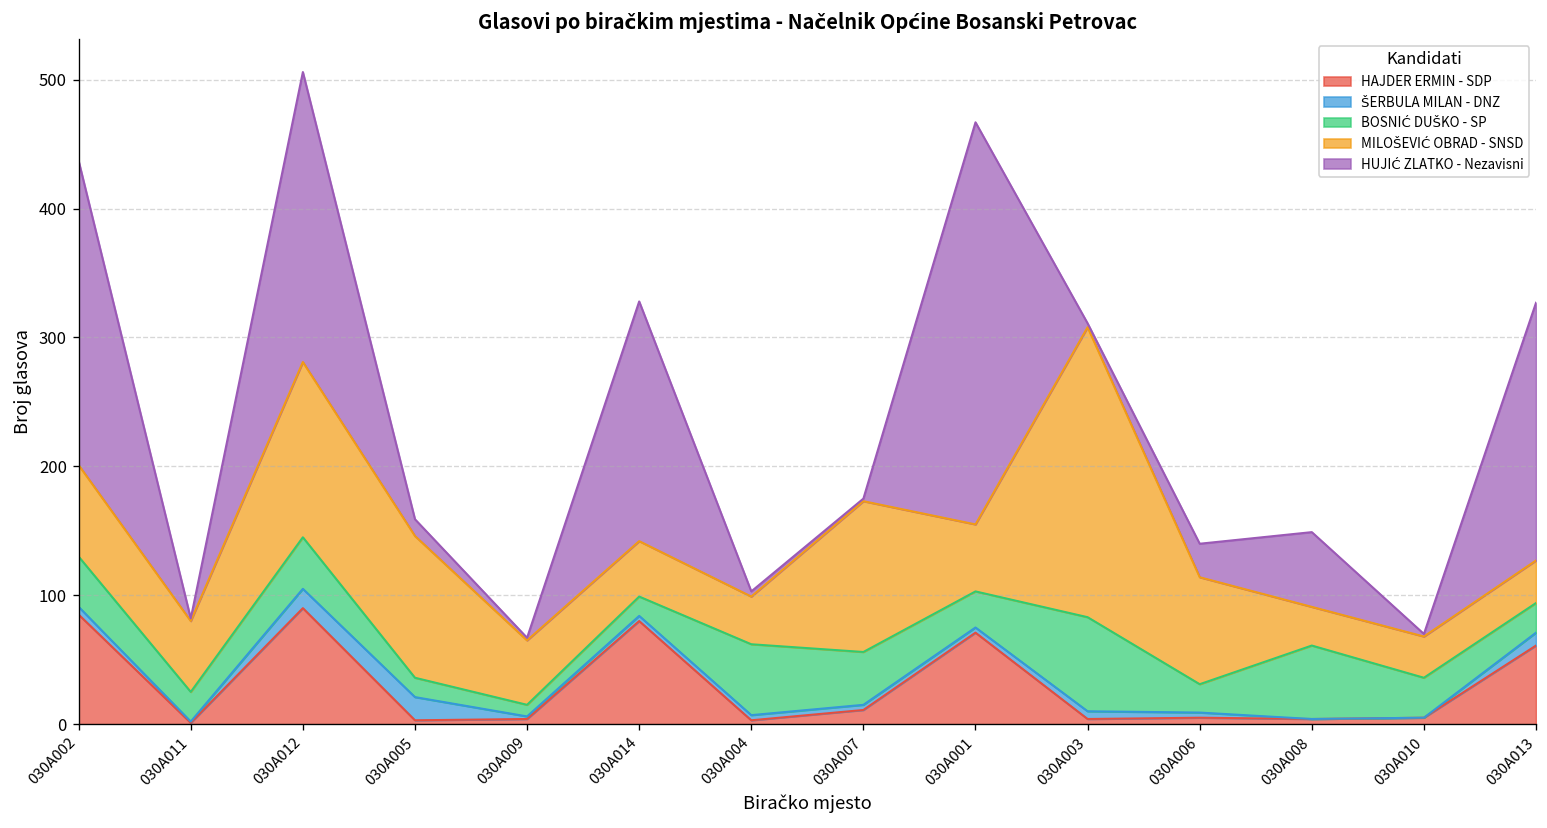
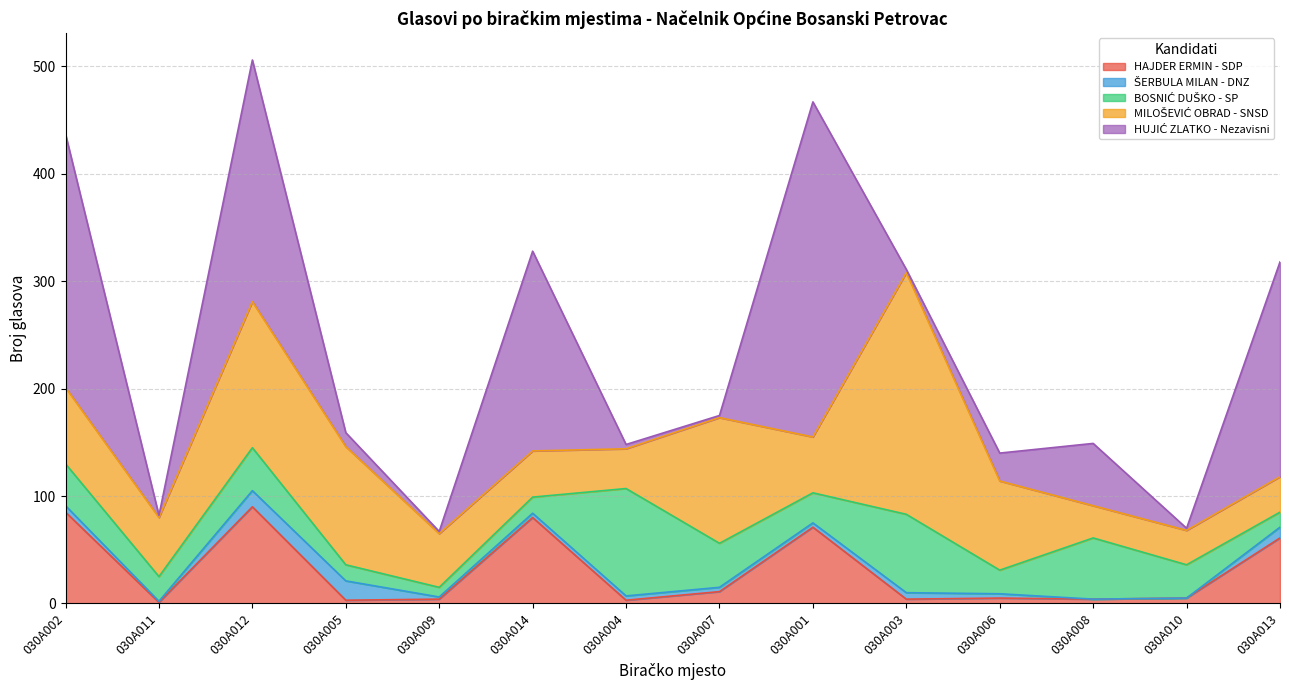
BOSNIĆ DUŠKO - SP, 030A004: 55 -> 100
BOSNIĆ DUŠKO - SP, 030A013: 23 -> 14
